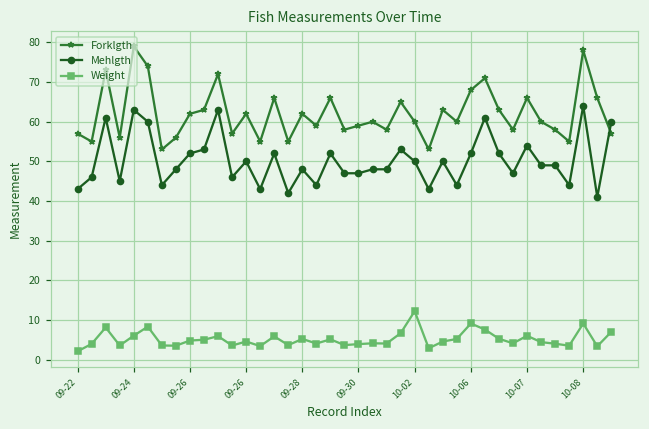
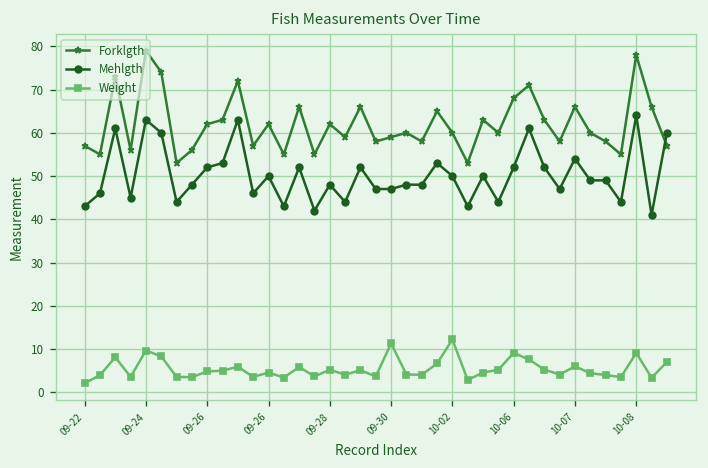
Weight, 09-24: 6 -> 10
Weight, 09-30: 4 -> 11
